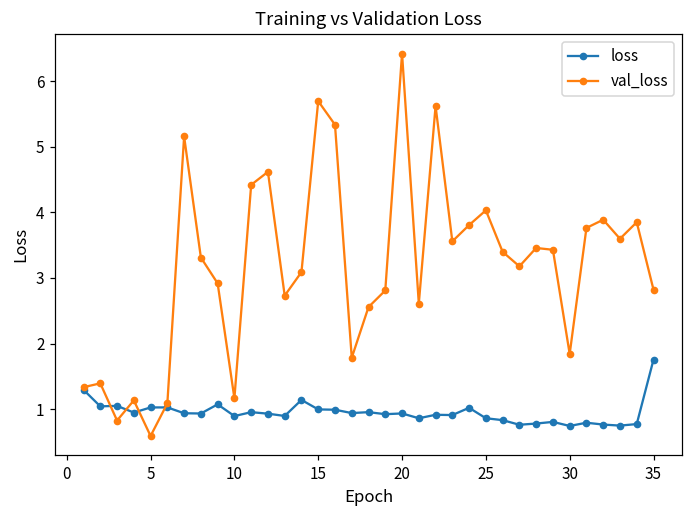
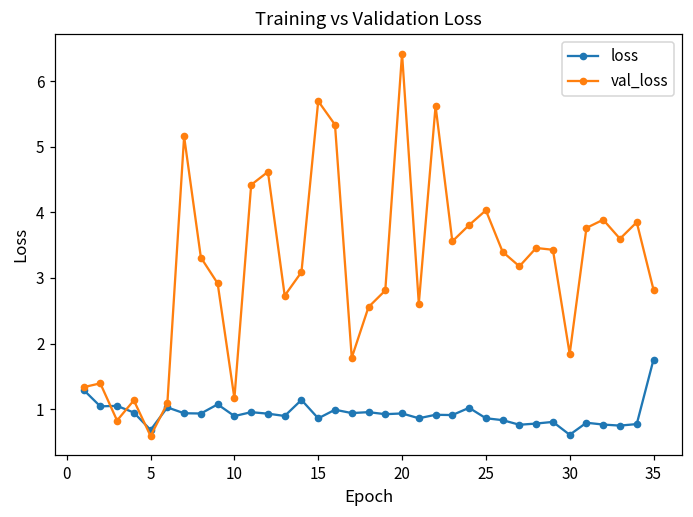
loss, 5: 1.0 -> 0.7
loss, 15: 1.0 -> 0.9
loss, 30: 0.7 -> 0.6
